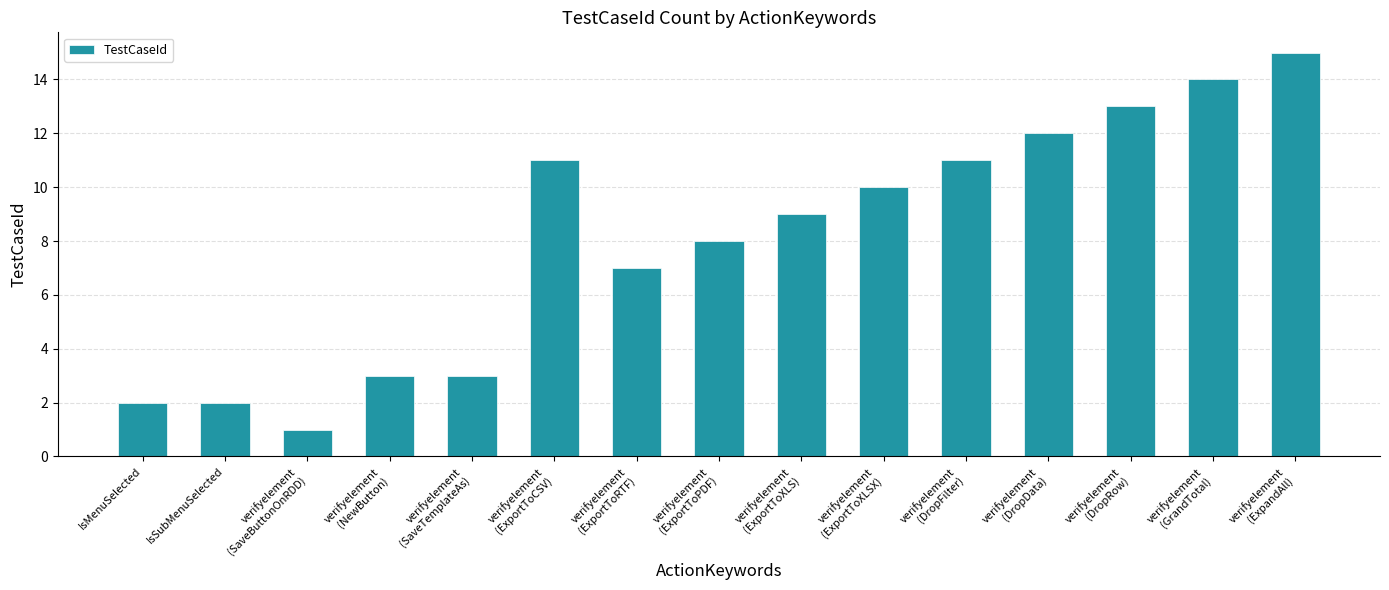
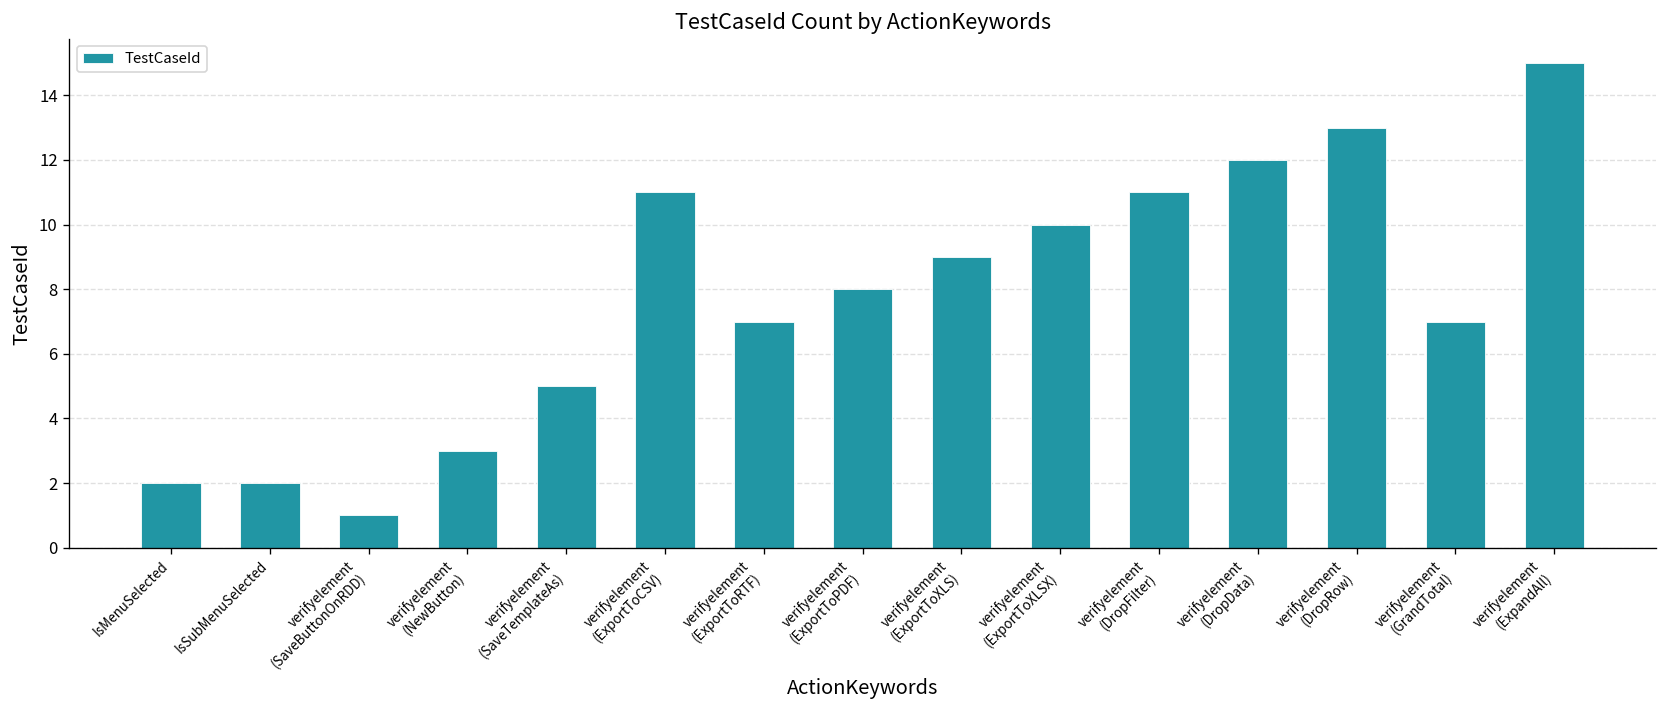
verifyelement (SaveTemplateAs): 3 -> 5
verifyelement (GrandTotal): 14 -> 7
